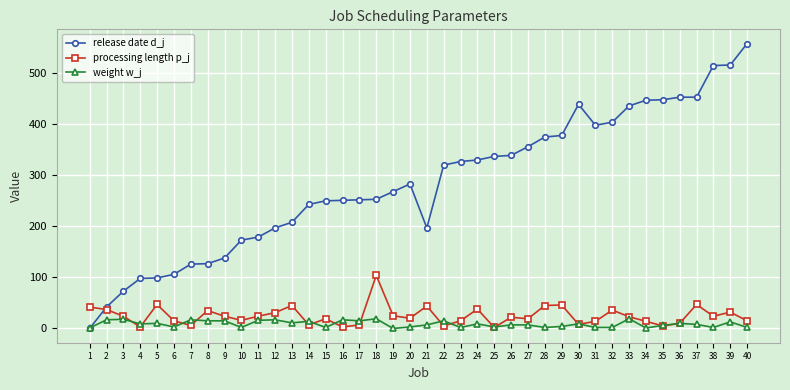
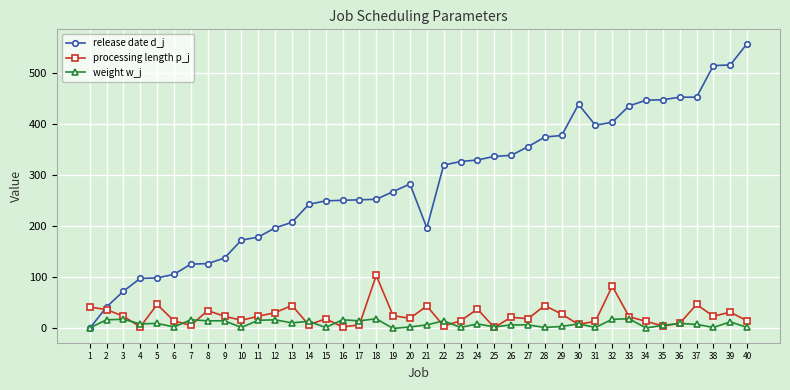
processing length p_j, 29: 50 -> 30
processing length p_j, 32: 40 -> 80
weight w_j, 32: 0 -> 20
